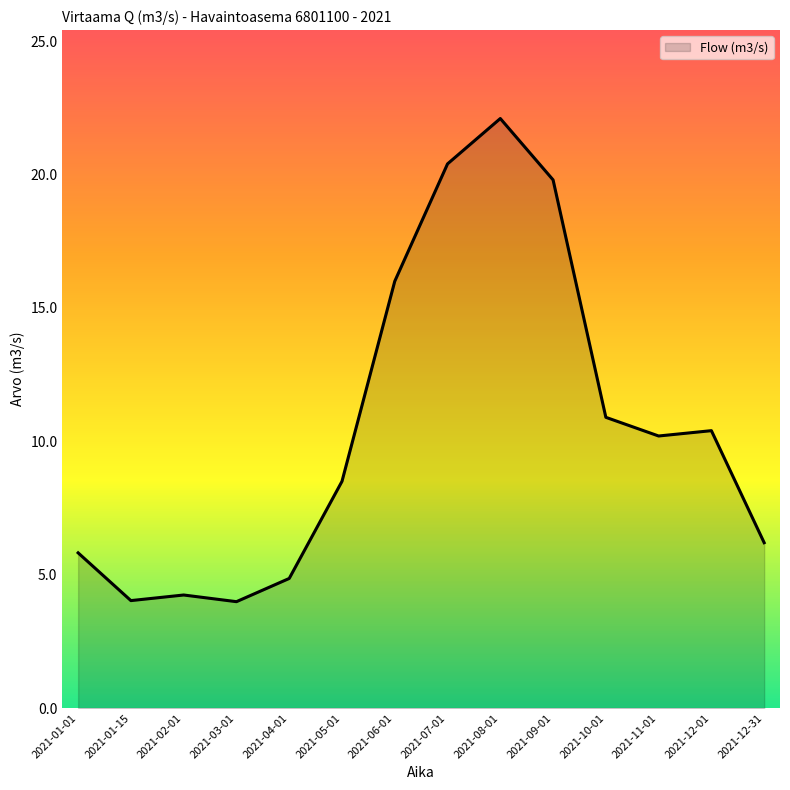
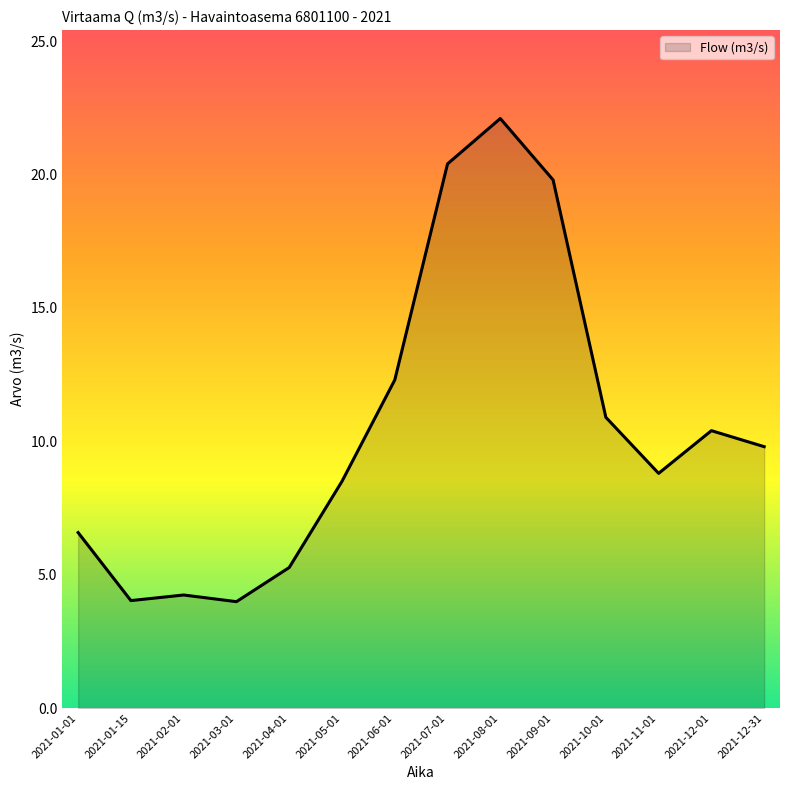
2021-01-01: 5.8 -> 6.6
2021-04-01: 4.9 -> 5.3
2021-06-01: 16.0 -> 12.3
2021-11-01: 10.2 -> 8.8
2021-12-31: 6.2 -> 9.8
